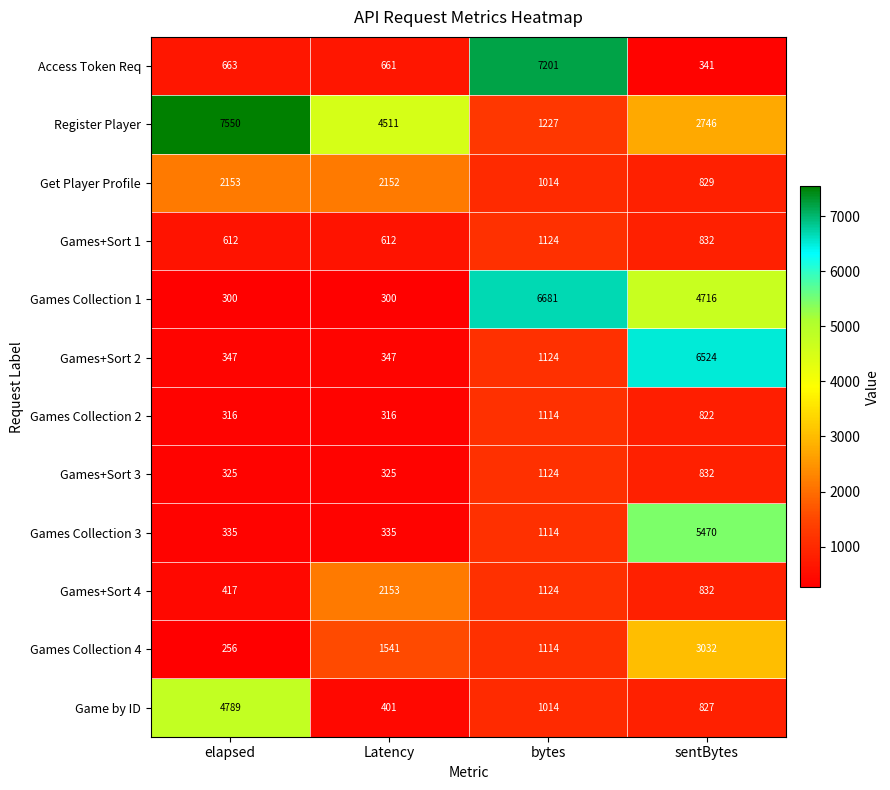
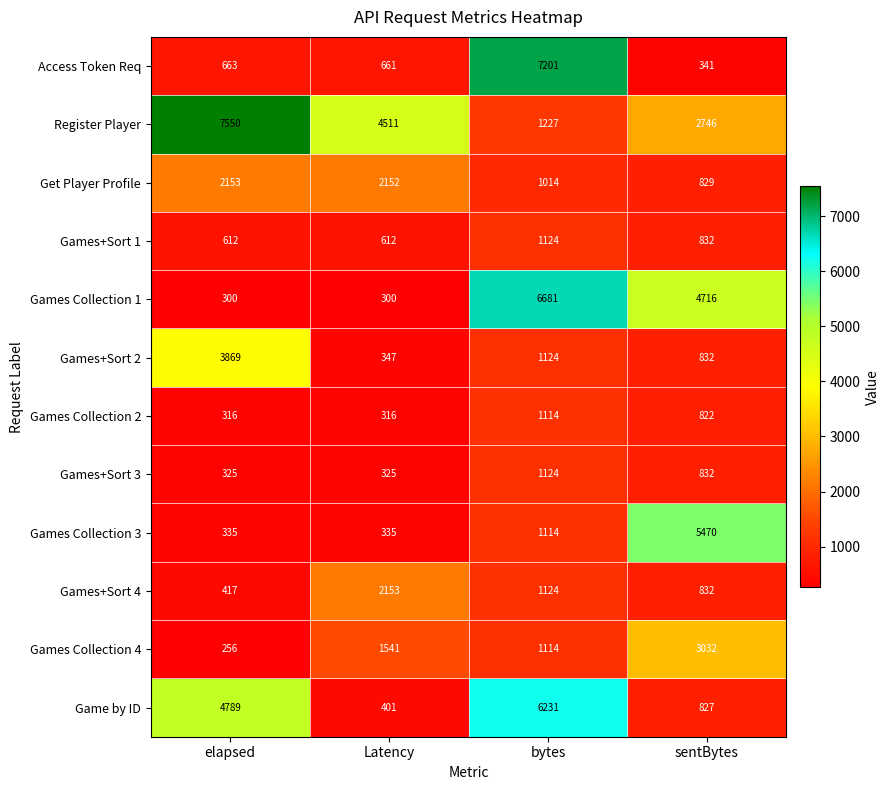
Games+Sort 2, elapsed: 347 -> 3869
Games+Sort 2, sentBytes: 6524 -> 832
Game by ID, bytes: 1014 -> 6231
